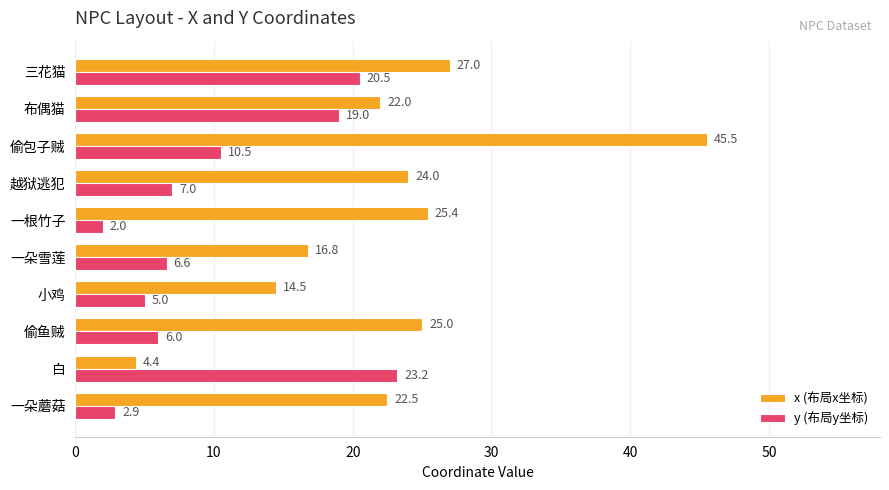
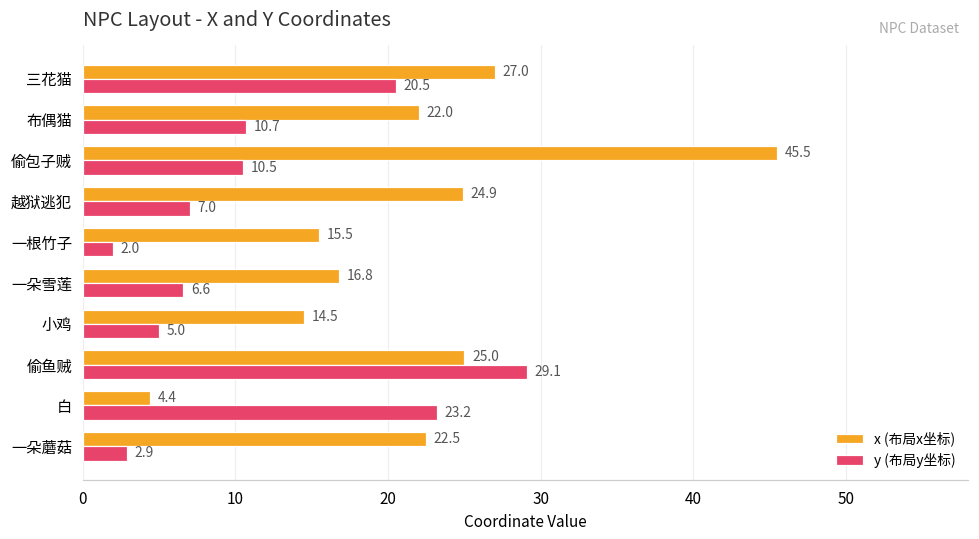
y (布局y坐标), 布偶猫: 19.0 -> 10.7
x (布局x坐标), 越狱逃犯: 24.0 -> 24.9
x (布局x坐标), 一根竹子: 25.4 -> 15.5
y (布局y坐标), 偷鱼贼: 6.0 -> 29.1
